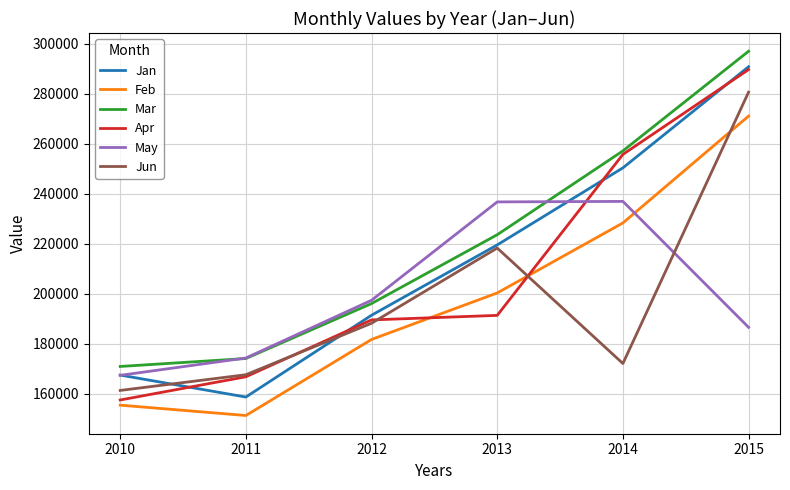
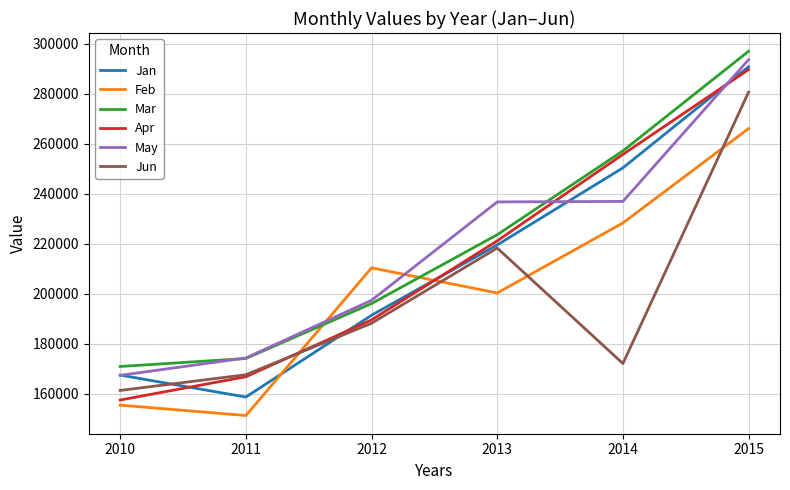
Feb, 2012: 182000 -> 210000
Apr, 2013: 191000 -> 221000
Feb, 2015: 271000 -> 266000
May, 2015: 187000 -> 294000
